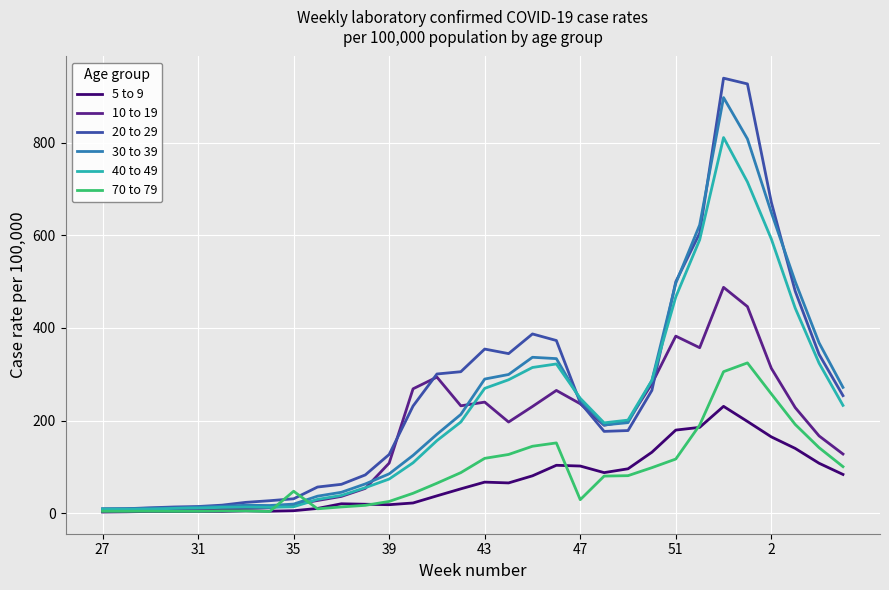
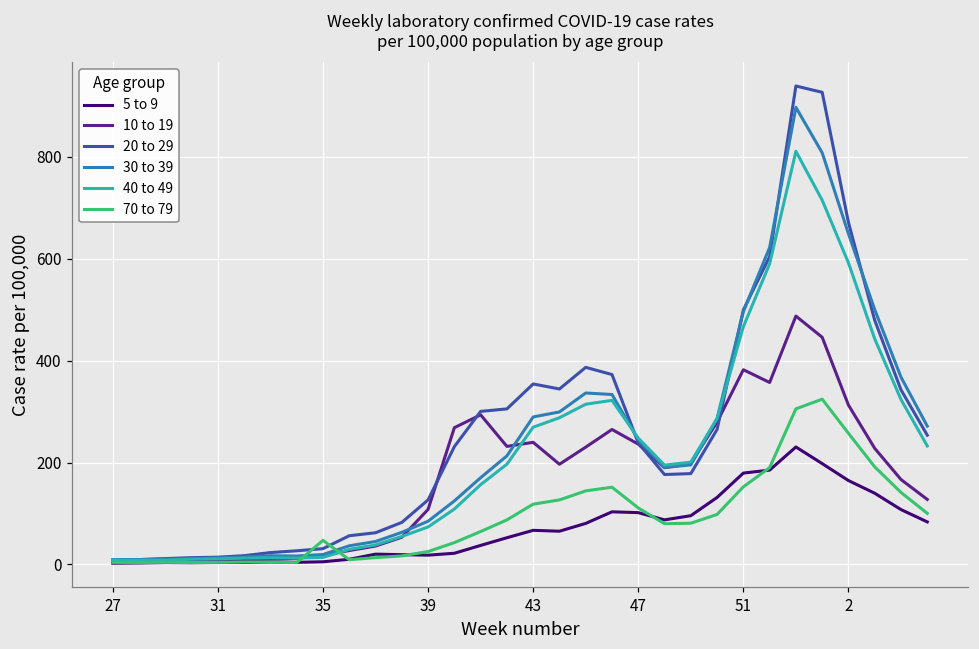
70 to 79, 47: 30 -> 110
70 to 79, 51: 120 -> 150
